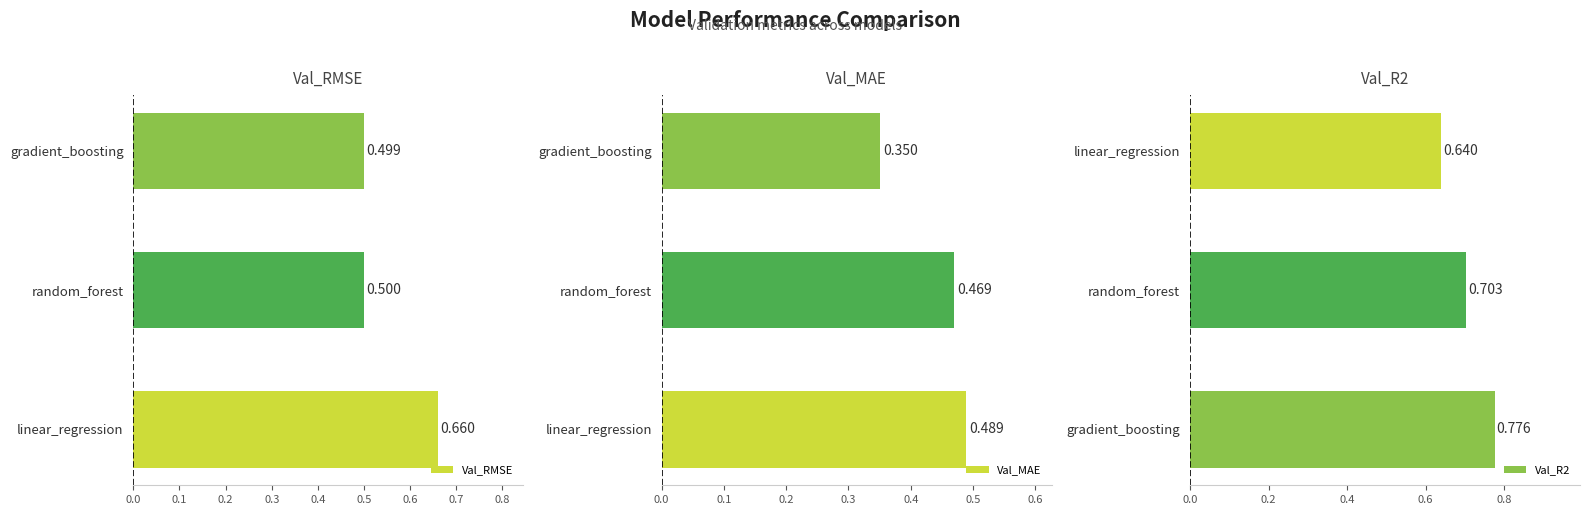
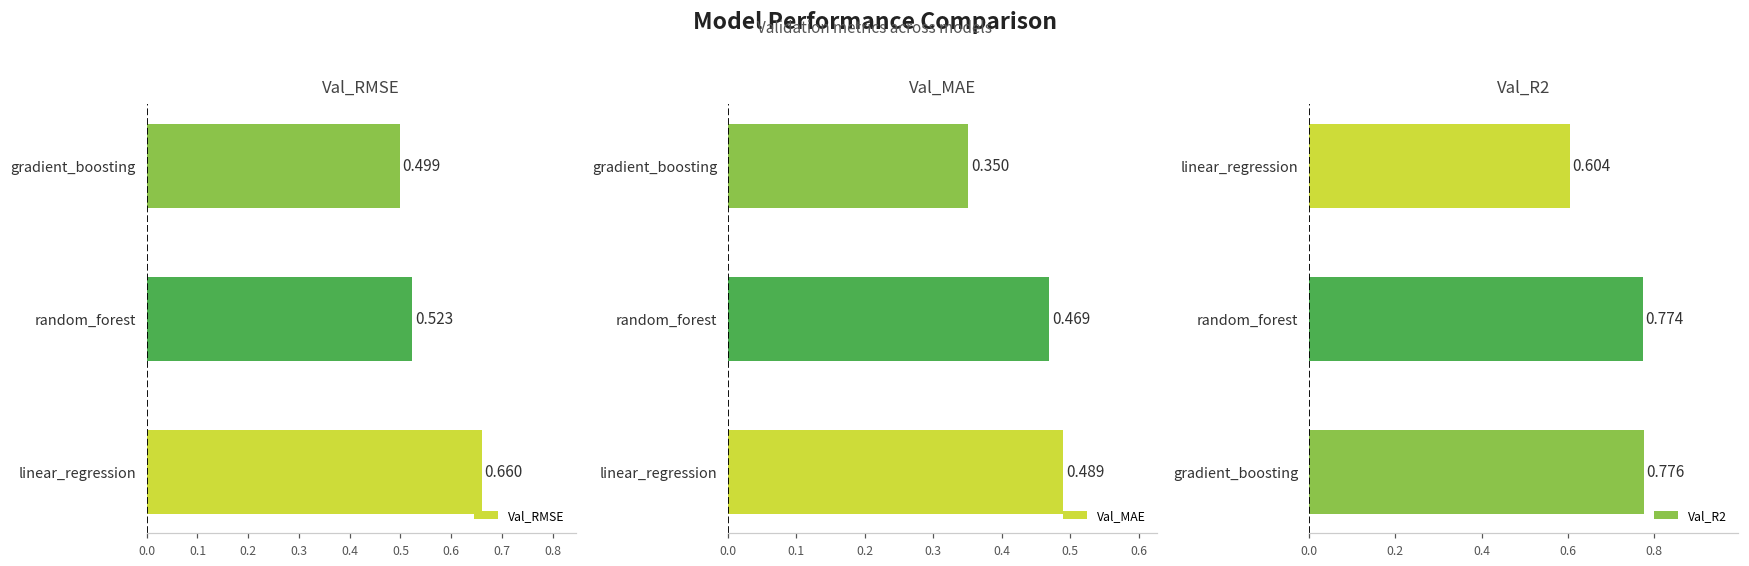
Val_RMSE, random_forest: 0.500 -> 0.523
Val_R2, linear_regression: 0.640 -> 0.604
Val_R2, random_forest: 0.703 -> 0.774
